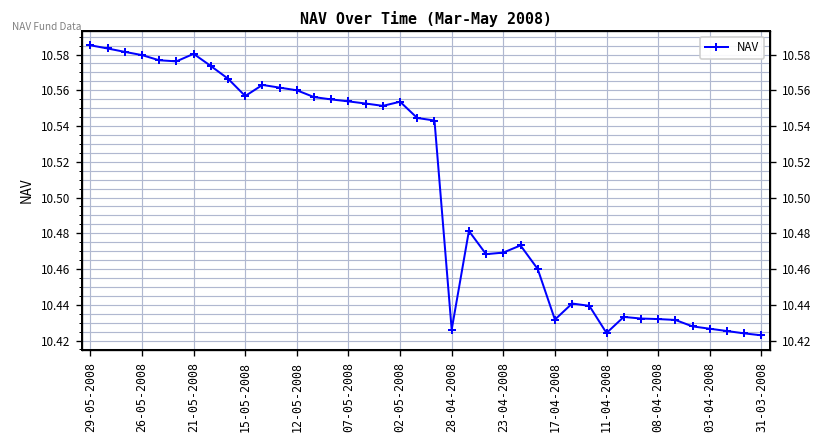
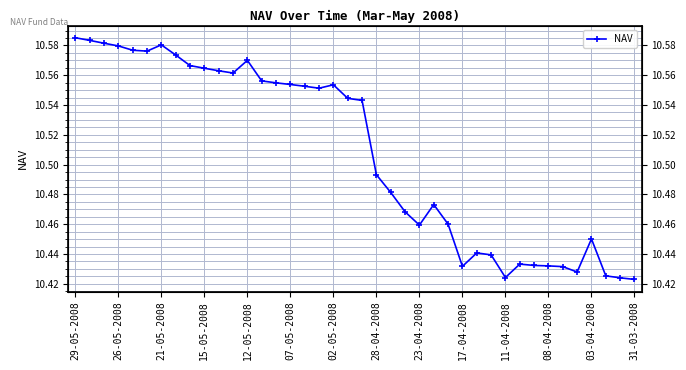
15-05-2008: 10.557 -> 10.565
12-05-2008: 10.56 -> 10.57
28-04-2008: 10.426 -> 10.493
23-04-2008: 10.469 -> 10.459
03-04-2008: 10.427 -> 10.450
